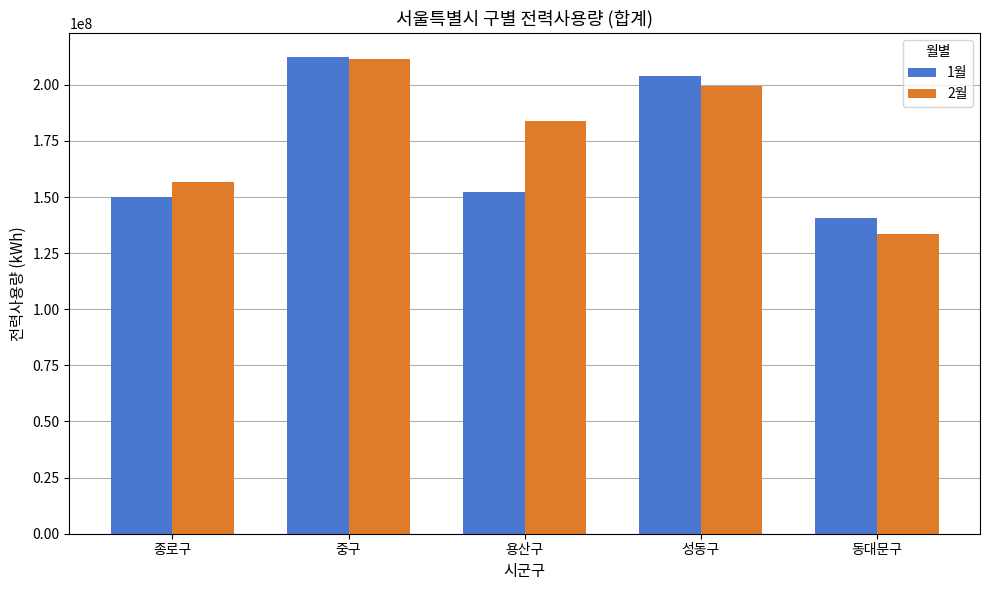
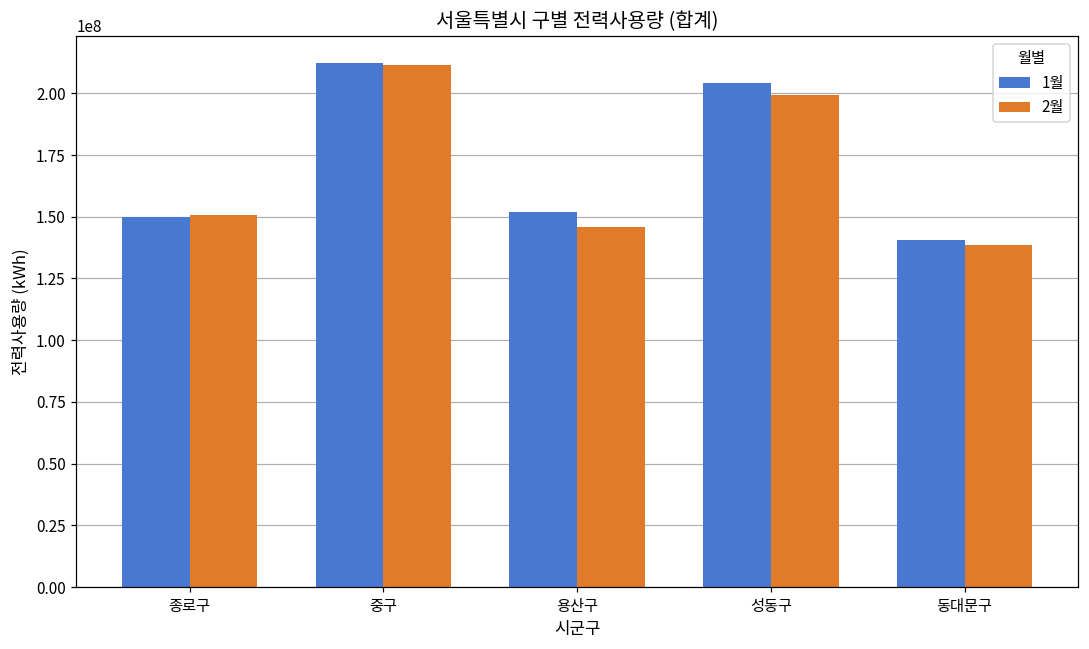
2월, 종로구: 157000000 -> 151000000
2월, 용산구: 184000000 -> 146000000
2월, 동대문구: 134000000 -> 139000000
